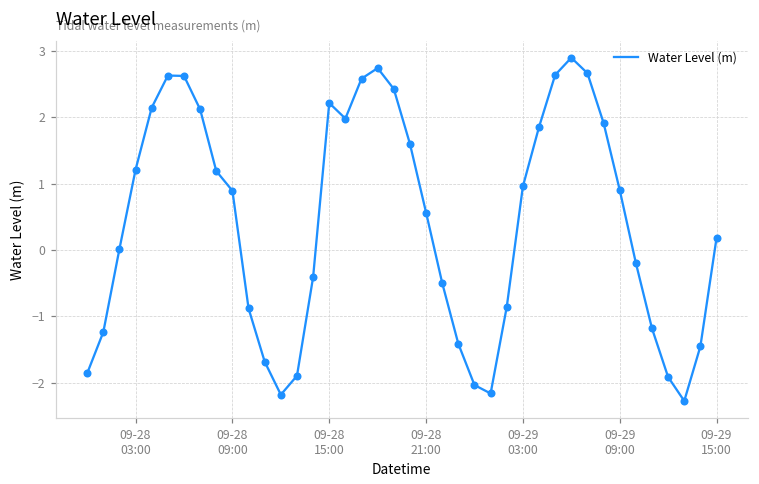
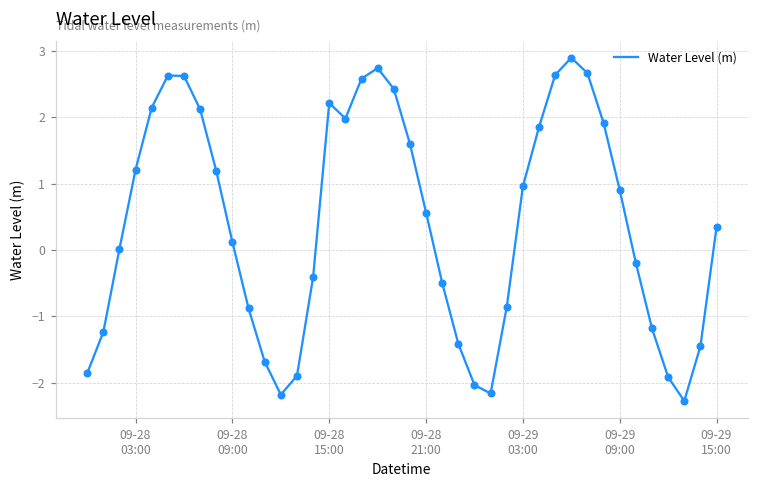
09-28 09:00: 0.9 -> 0.1
09-29 15:00: 0.2 -> 0.3
